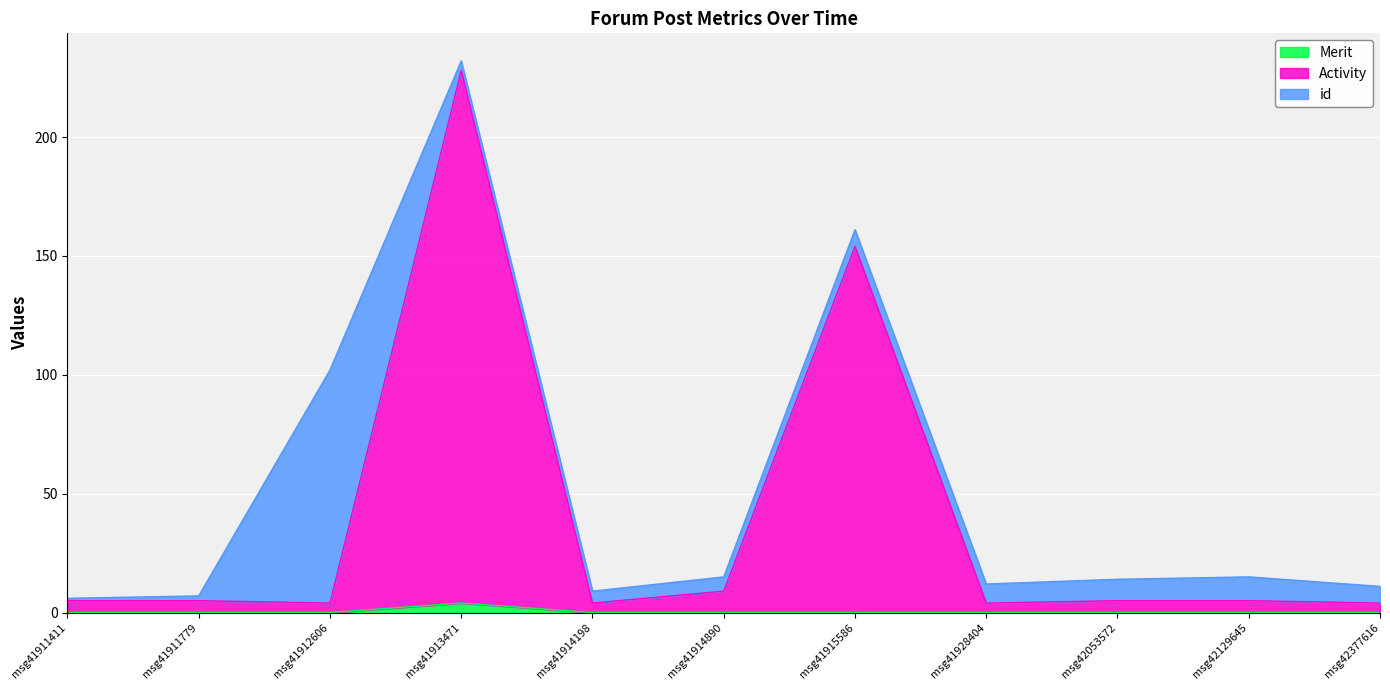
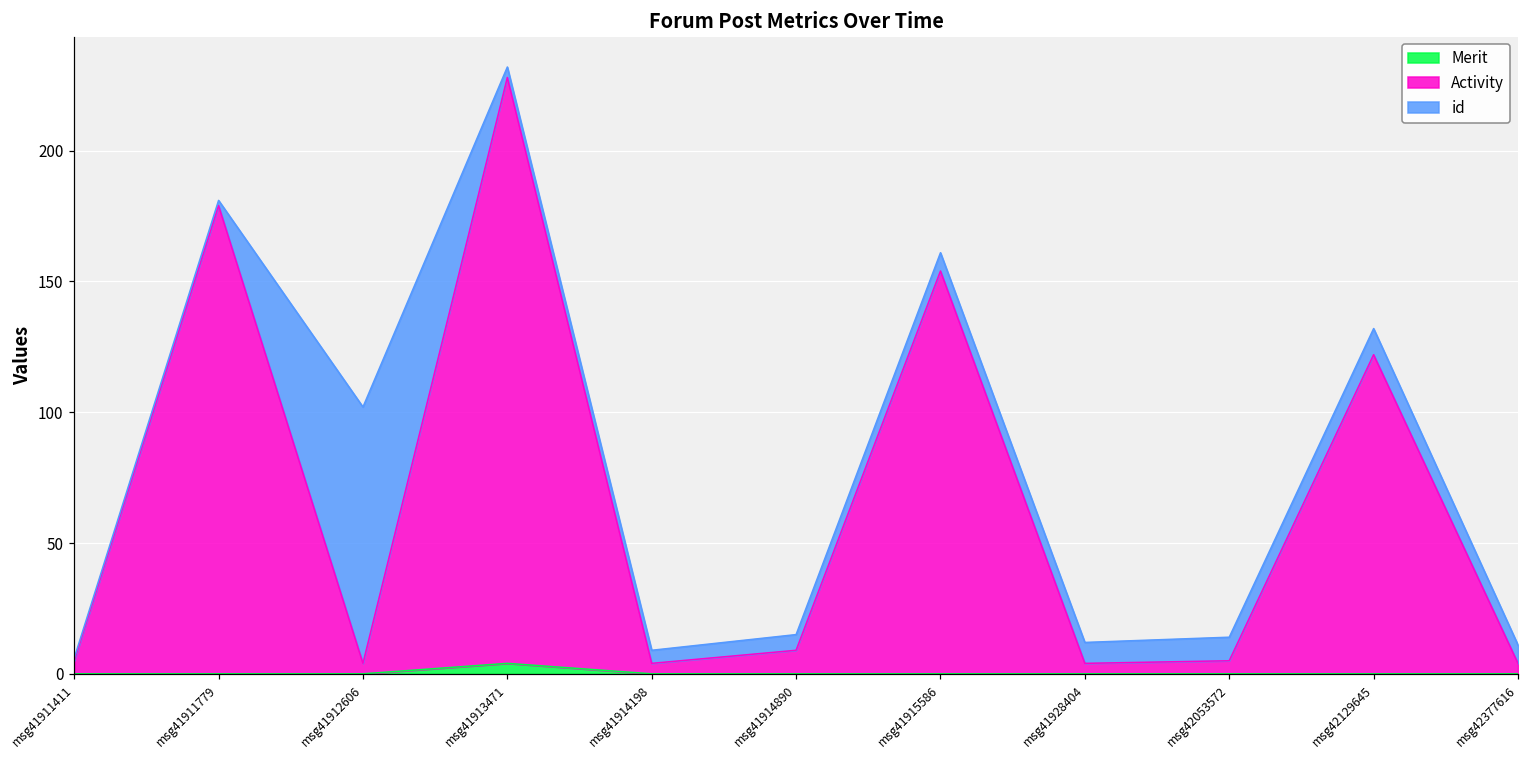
Activity, msg41911779: 5 -> 179
Activity, msg42129645: 5 -> 122
